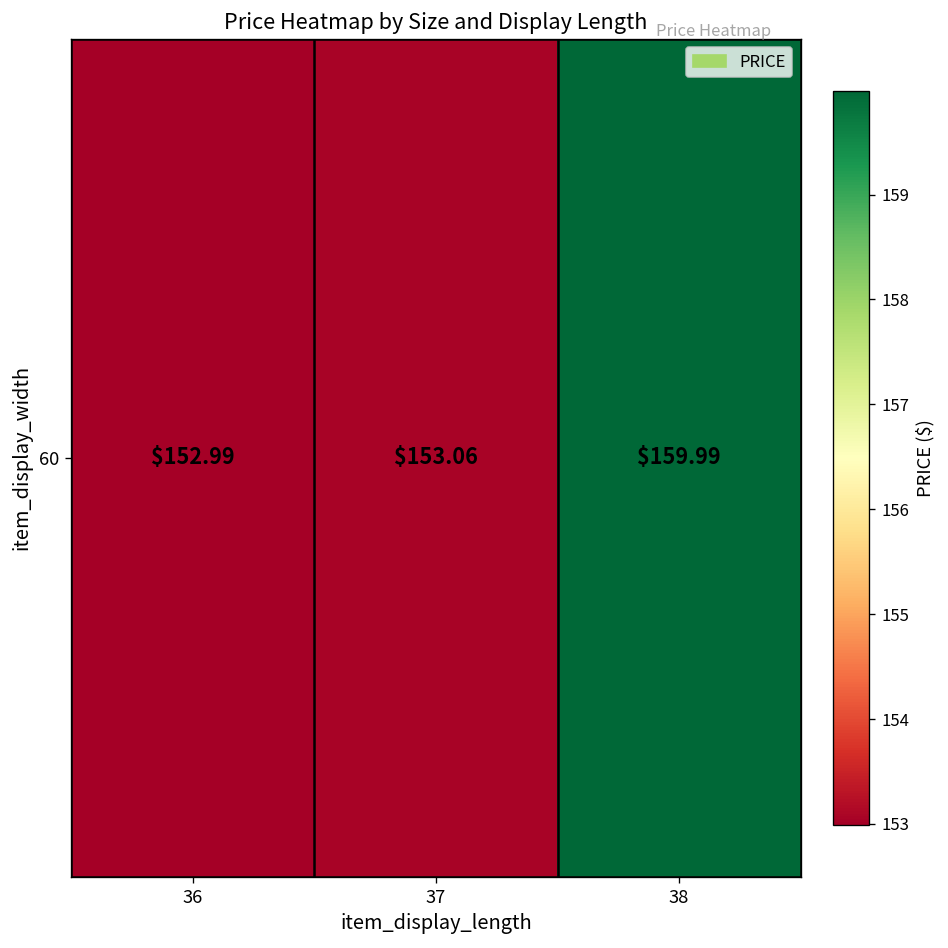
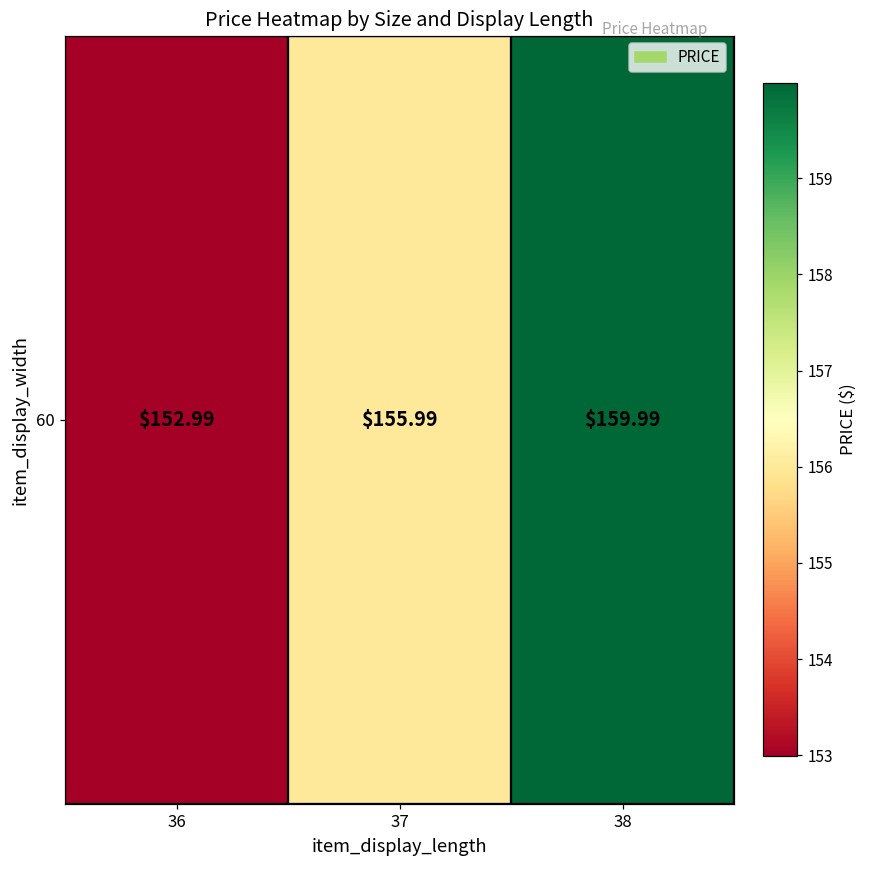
60, 37: $153.06 -> $155.99
